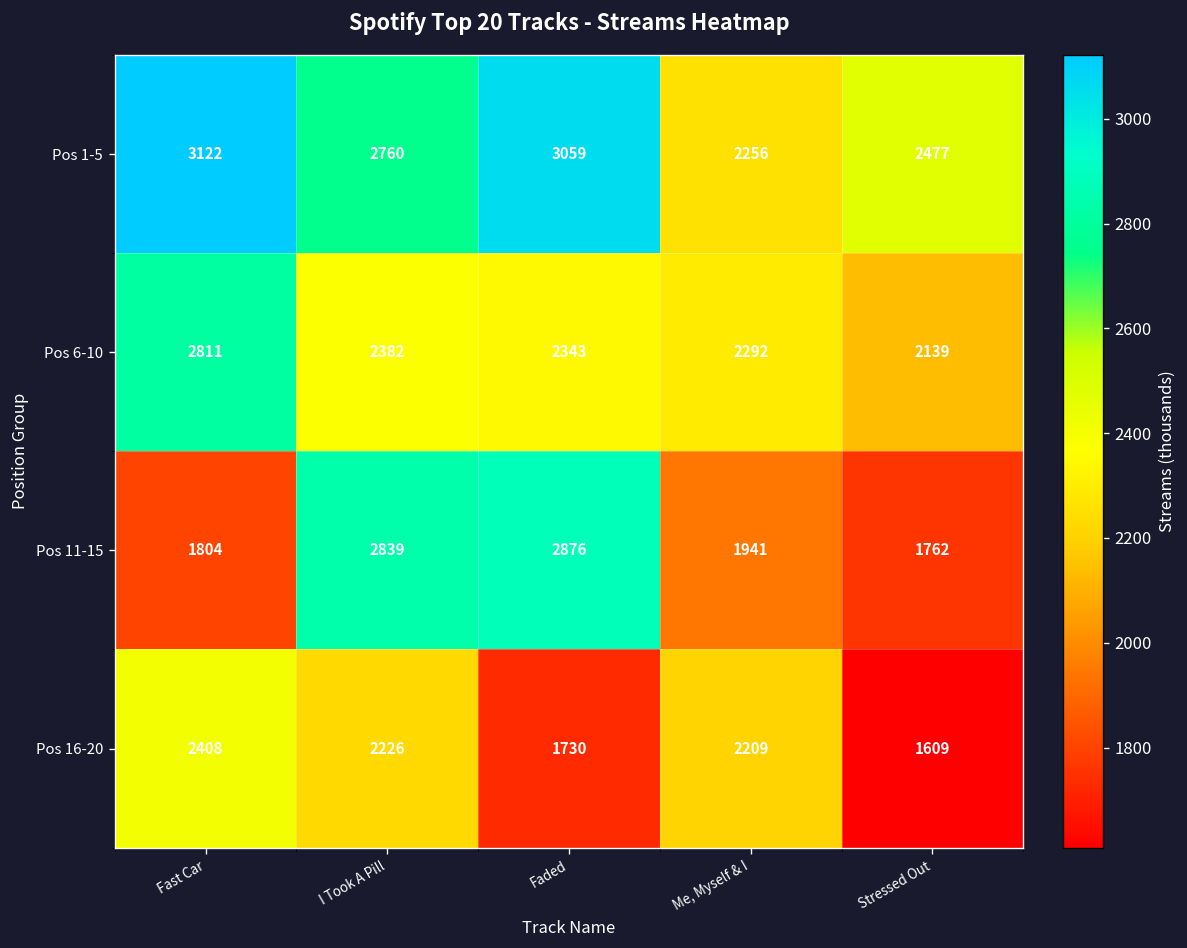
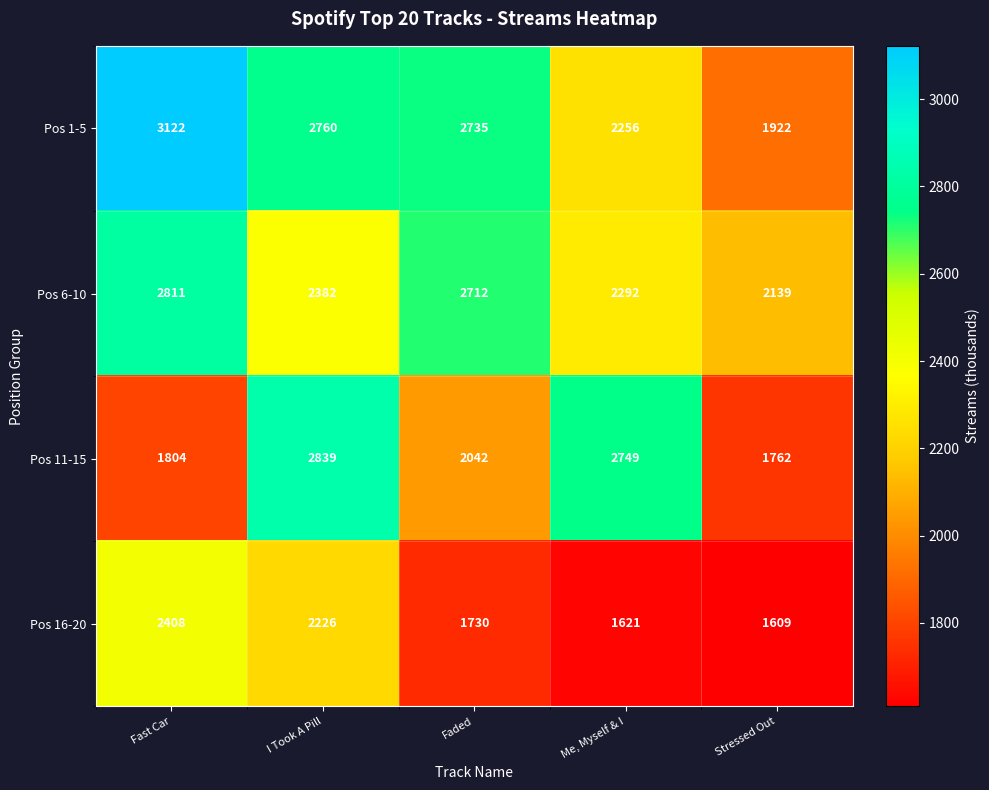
Pos 1-5, Faded: 3059 -> 2735
Pos 1-5, Stressed Out: 2477 -> 1922
Pos 6-10, Faded: 2343 -> 2712
Pos 11-15, Faded: 2876 -> 2042
Pos 11-15, Me, Myself & I: 1941 -> 2749
Pos 16-20, Me, Myself & I: 2209 -> 1621
